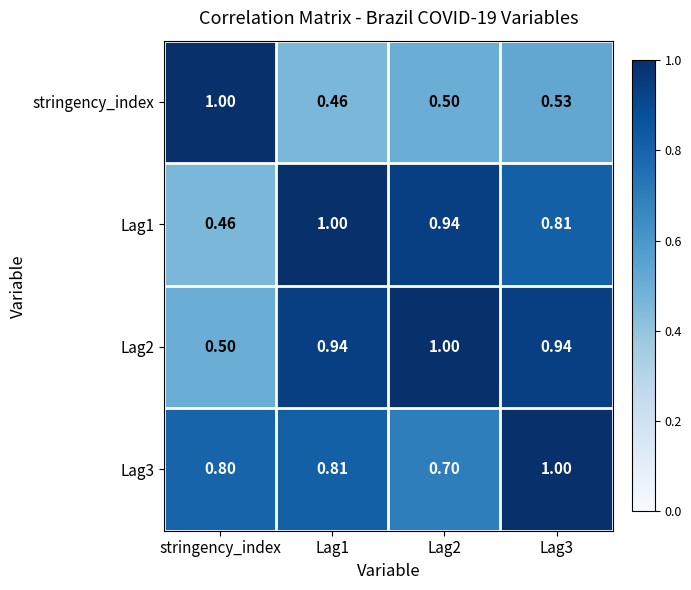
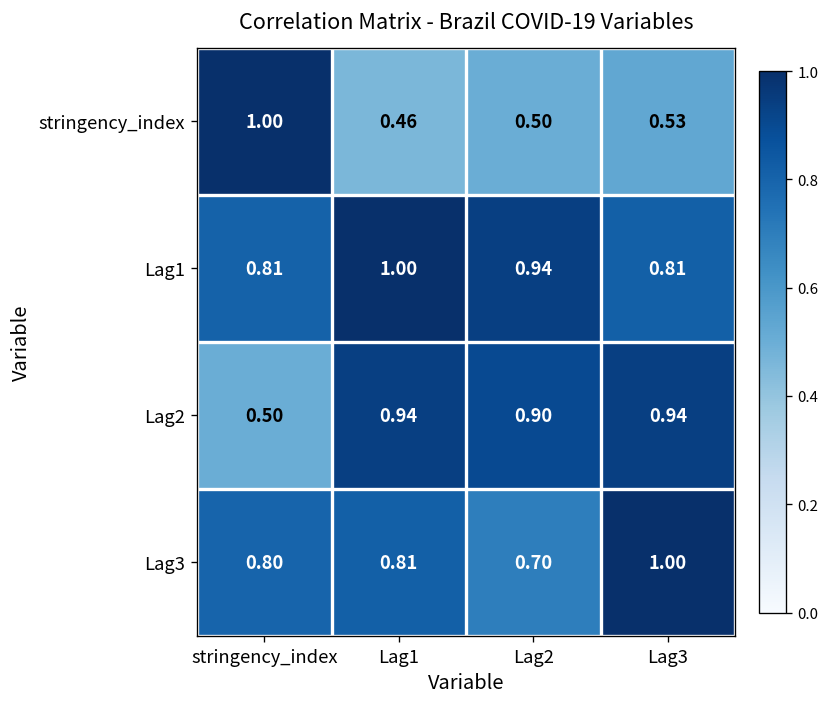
Lag1, stringency_index: 0.46 -> 0.81
Lag2, Lag2: 1.00 -> 0.90
